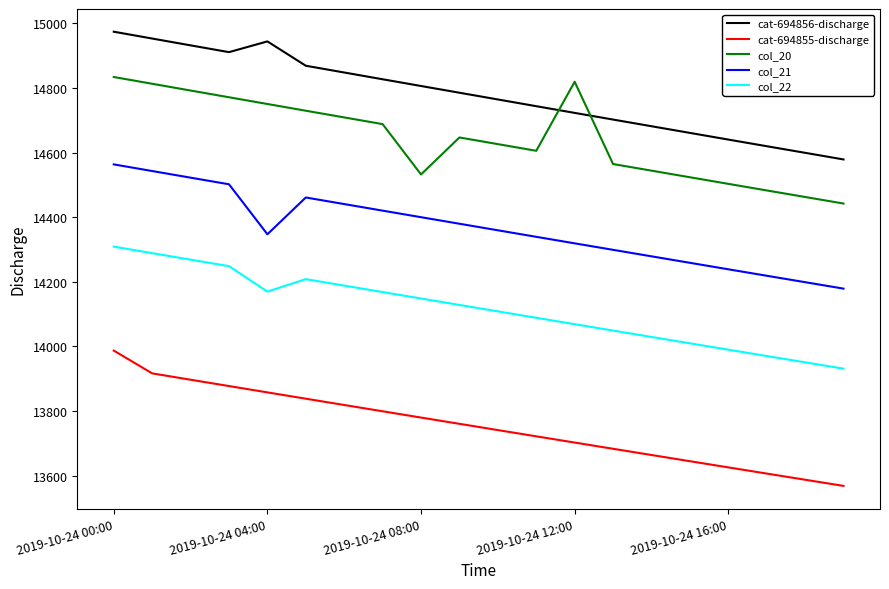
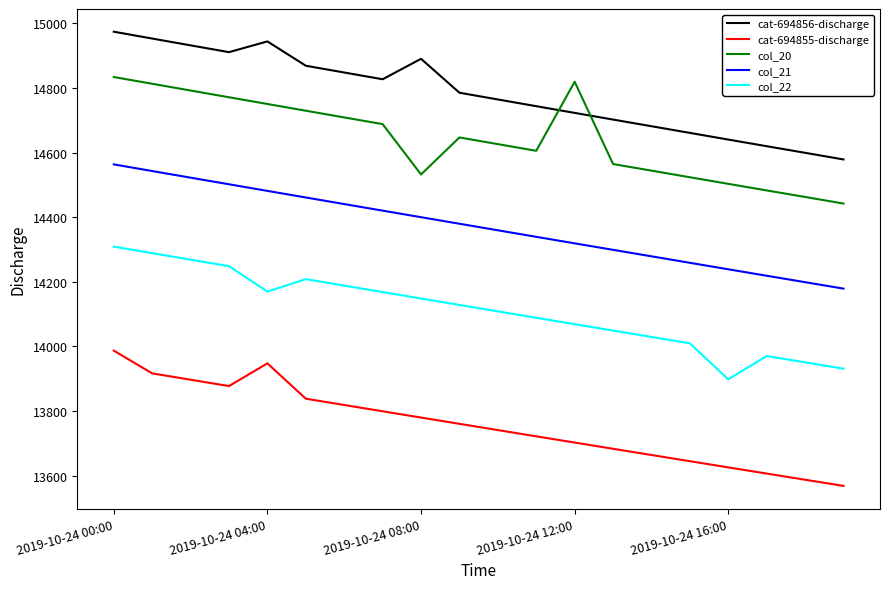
cat-694855-discharge, 2019-10-24 04:00: 13860 -> 13950
col_21, 2019-10-24 04:00: 14350 -> 14480
cat-694856-discharge, 2019-10-24 08:00: 14810 -> 14890
col_22, 2019-10-24 16:00: 13990 -> 13900
